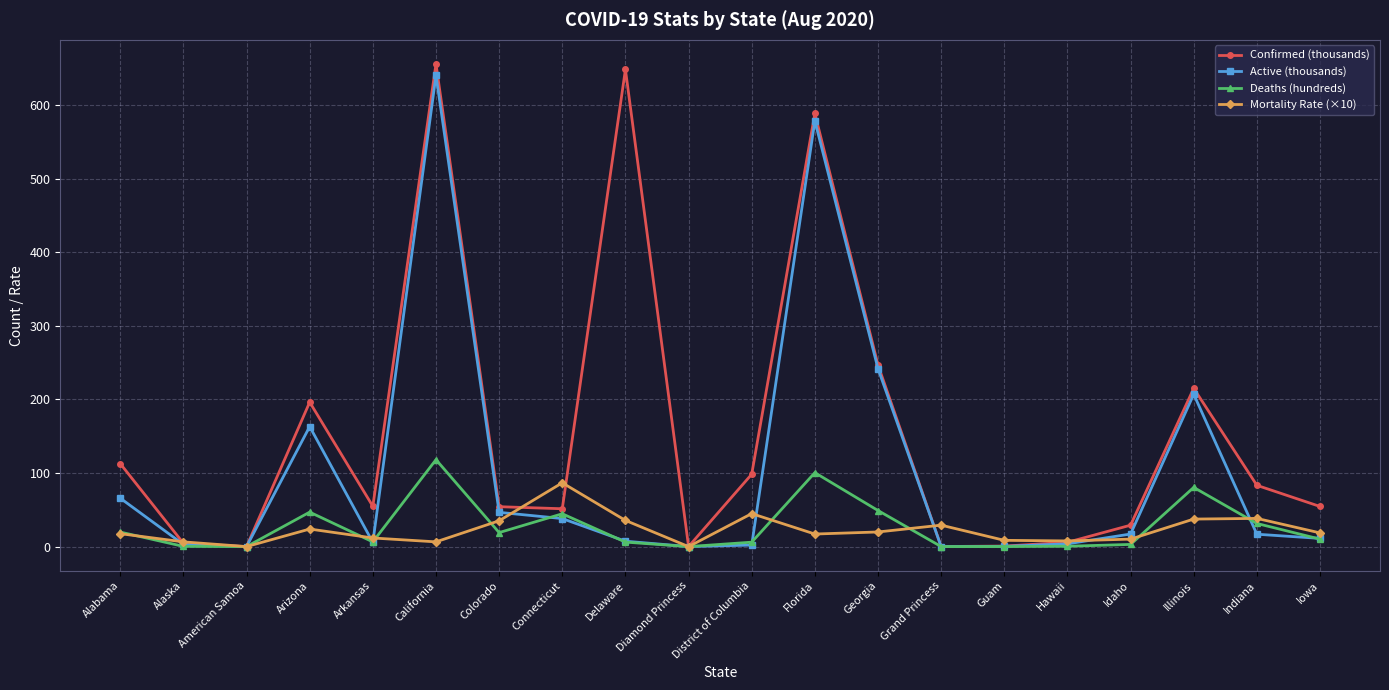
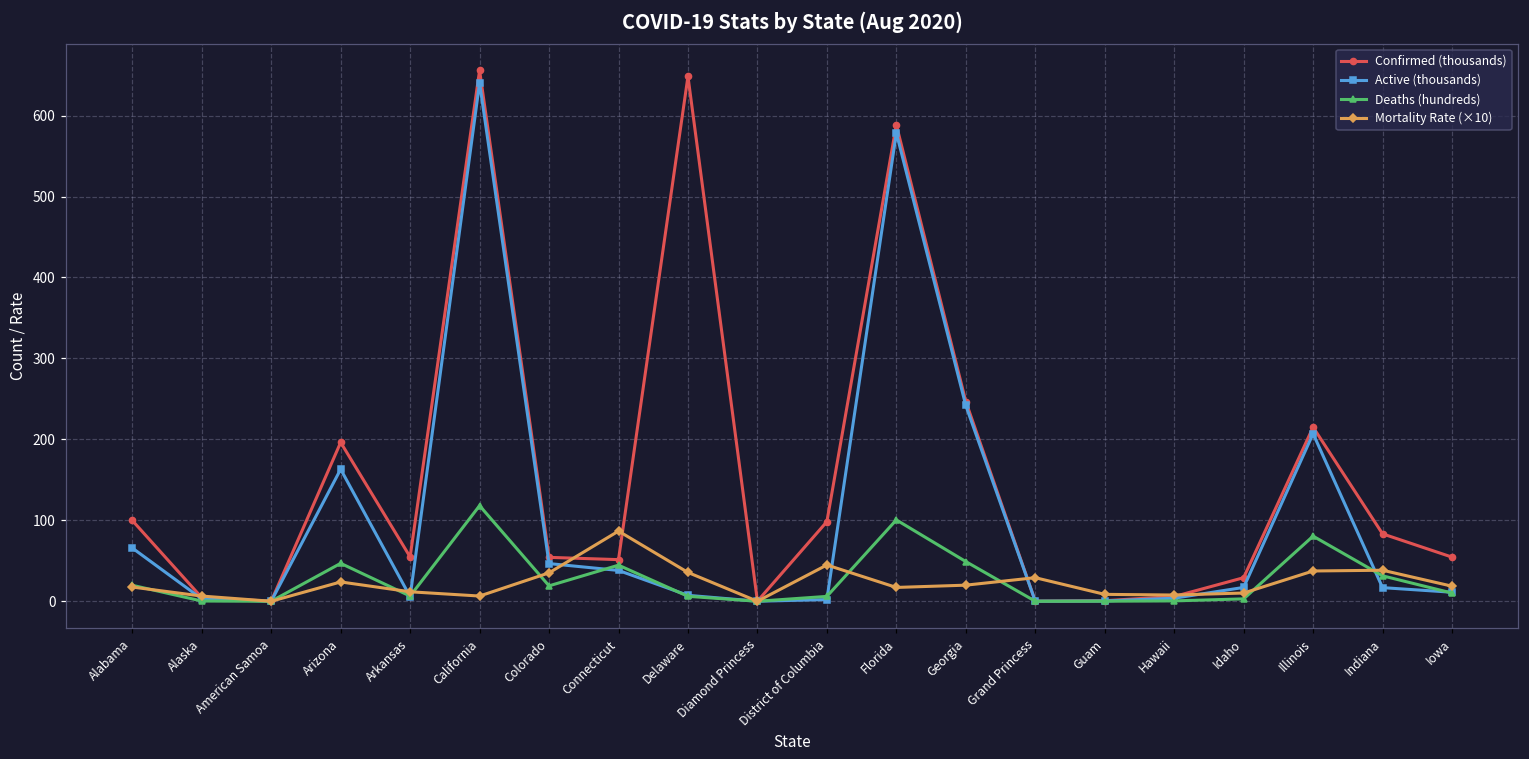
Confirmed (thousands), Alabama: 110 -> 100
